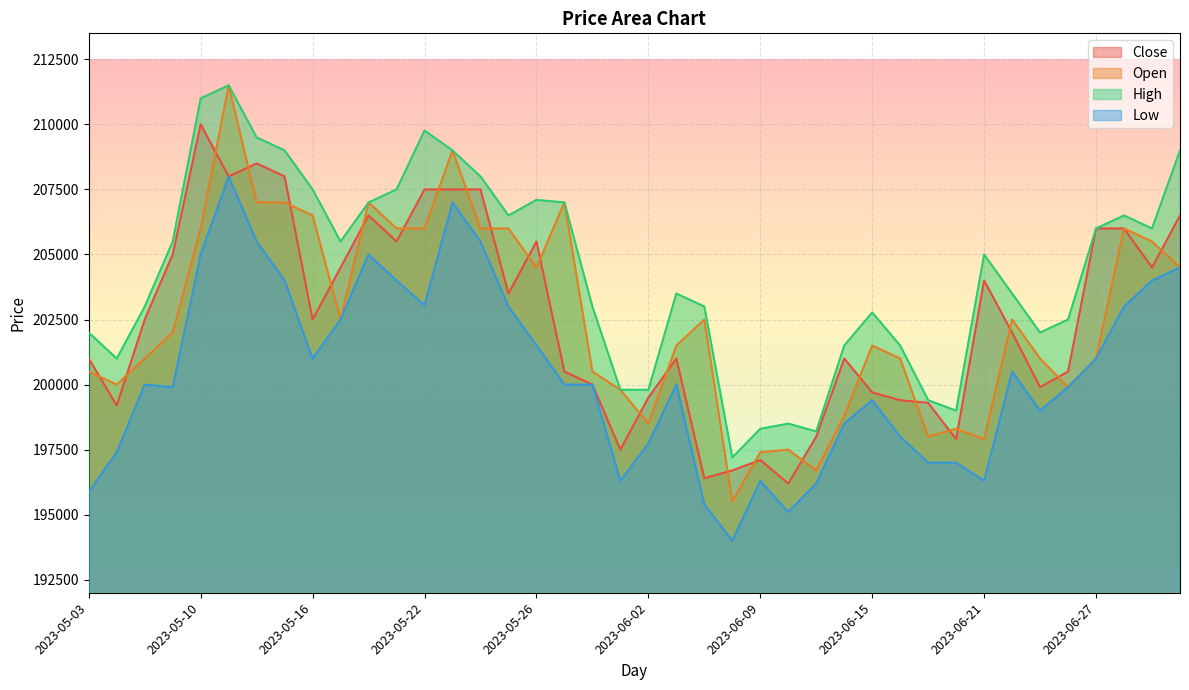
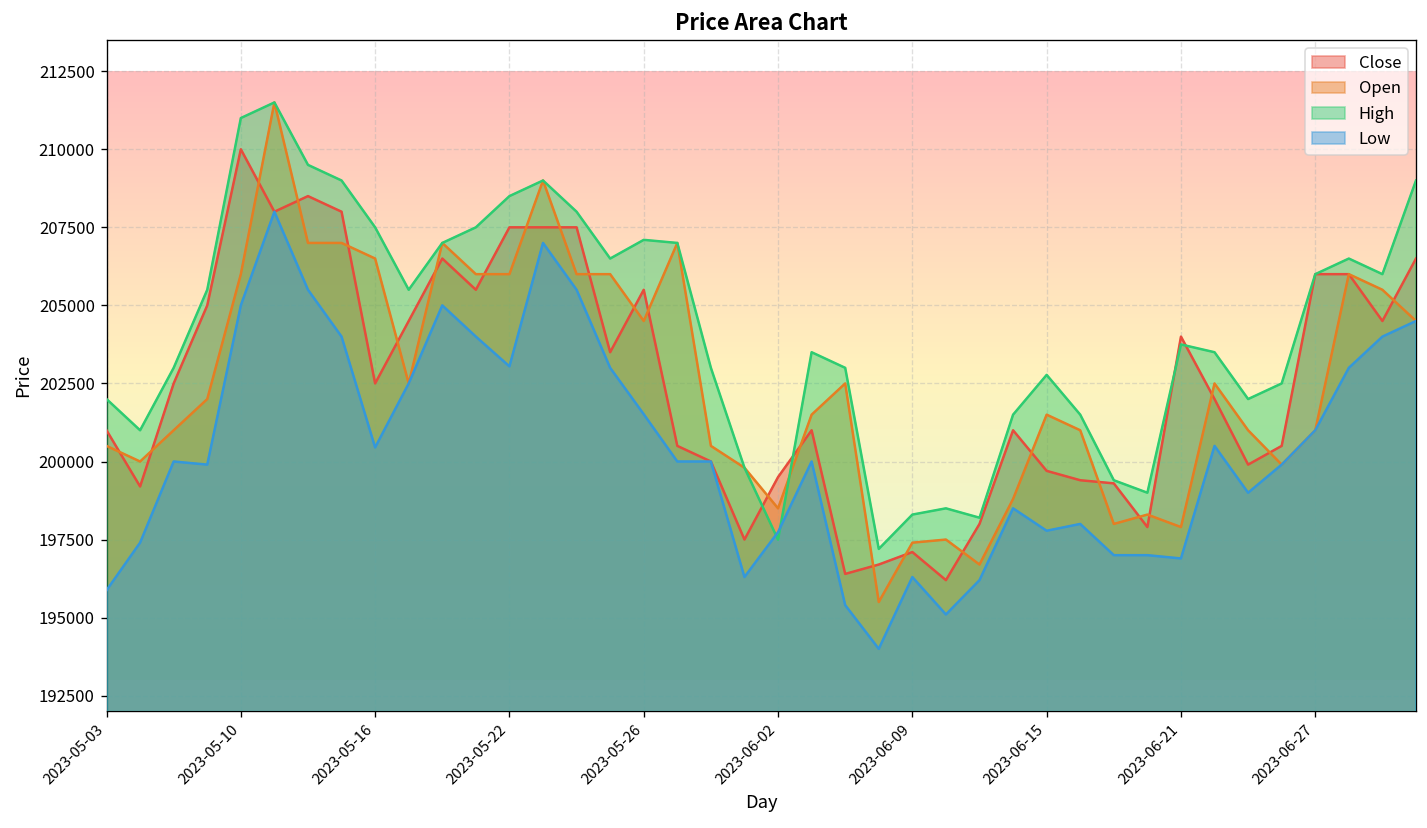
Low, 2023-05-16: 201000 -> 200500
High, 2023-05-22: 209800 -> 208500
High, 2023-06-02: 199800 -> 197500
Low, 2023-06-15: 199400 -> 197800
High, 2023-06-21: 205000 -> 203700
Low, 2023-06-21: 196300 -> 196900
